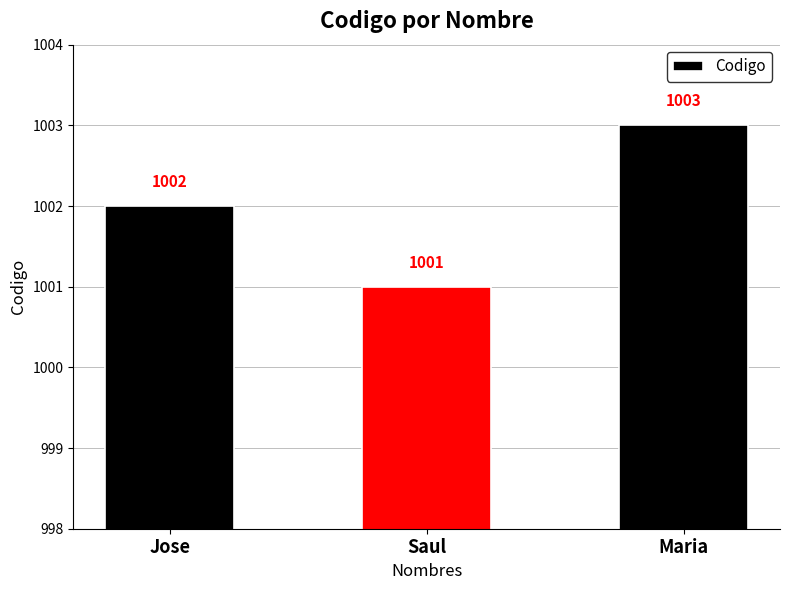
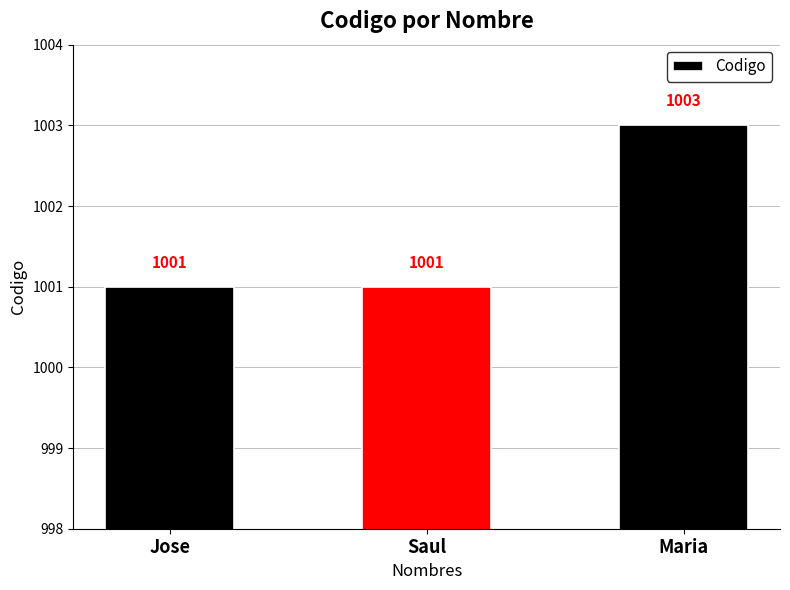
Jose: 1002 -> 1001
